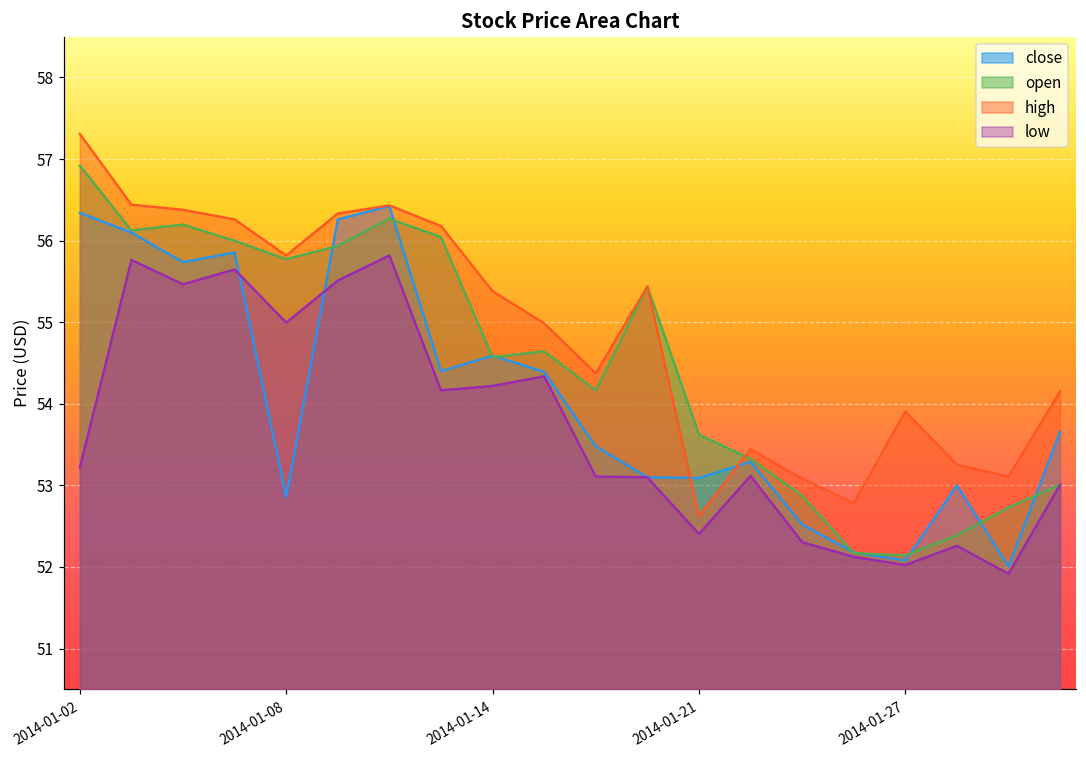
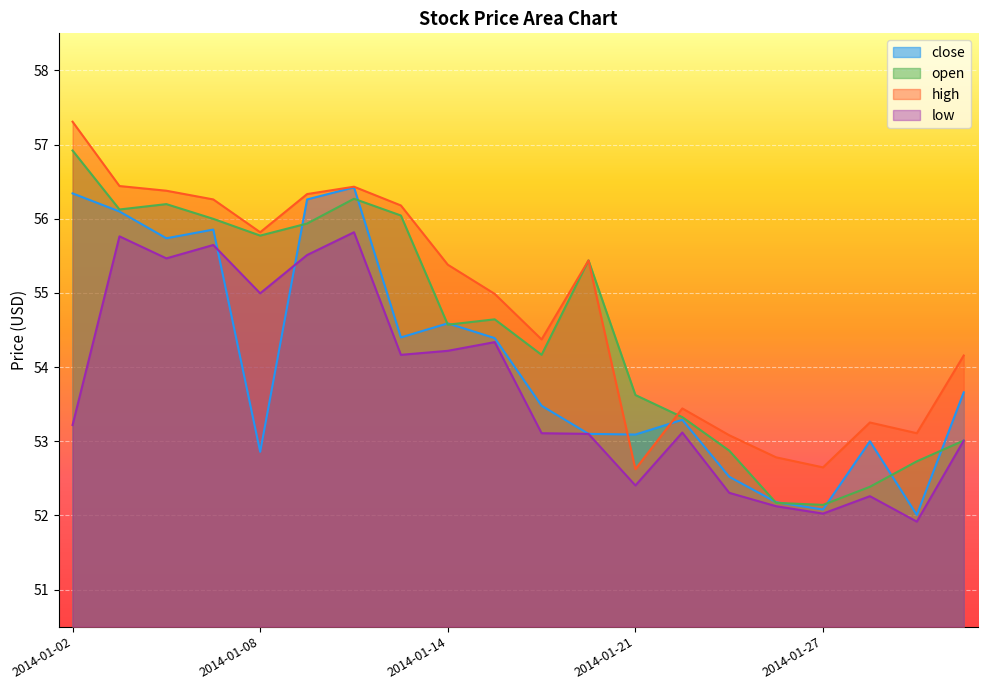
high, 2014-01-27: 53.9 -> 52.6
